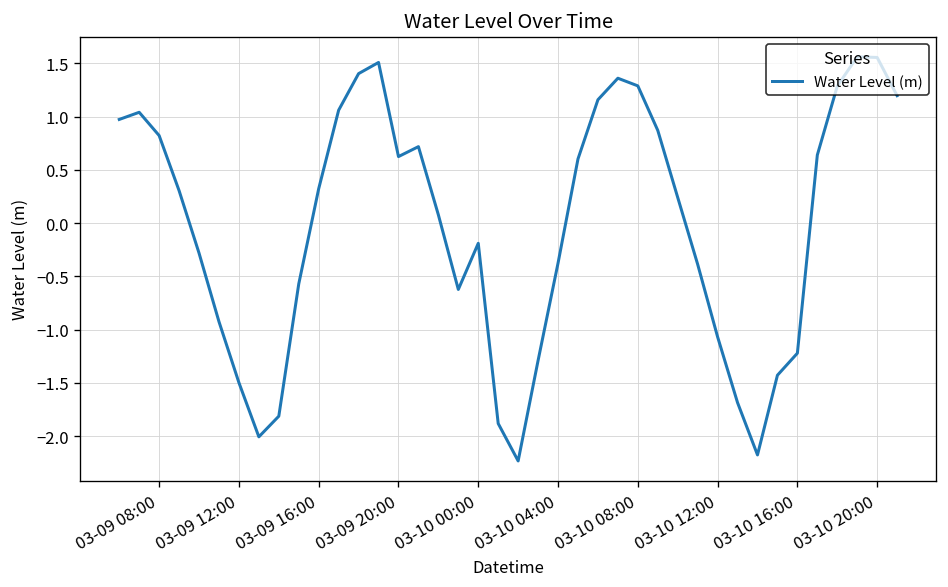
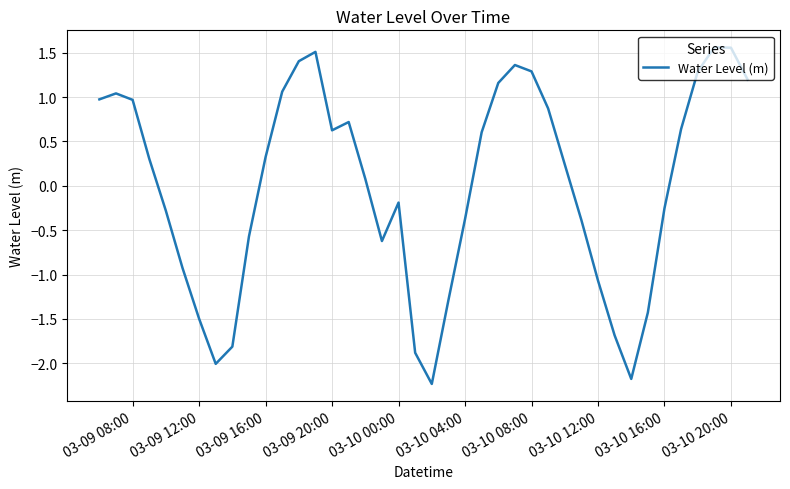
03-09 08:00: 0.8 -> 1.0
03-10 16:00: -1.2 -> -0.3
